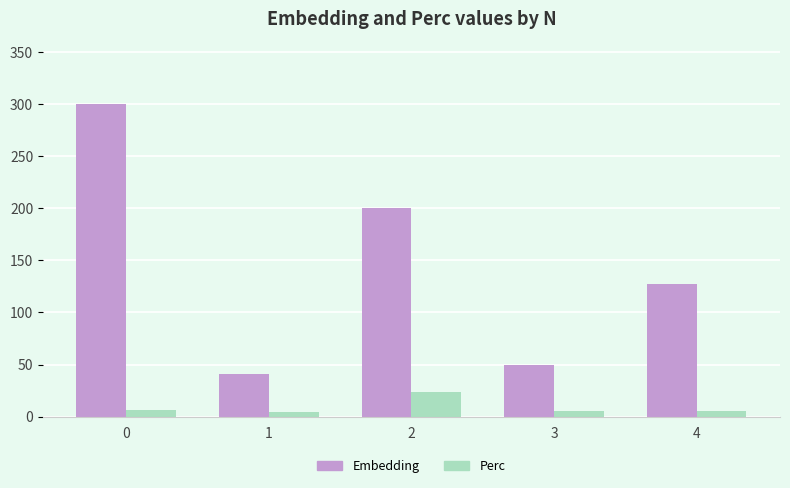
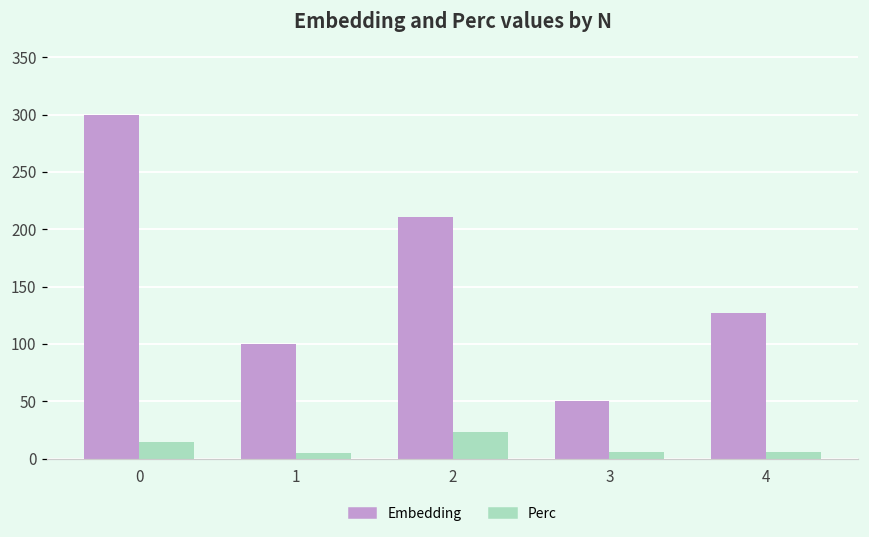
Perc, 0: 6 -> 14
Embedding, 1: 41 -> 100
Embedding, 2: 200 -> 211
